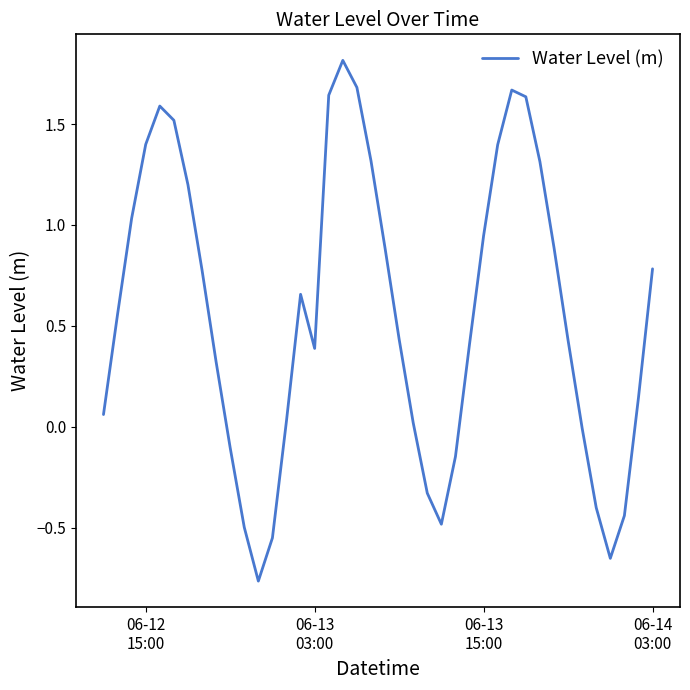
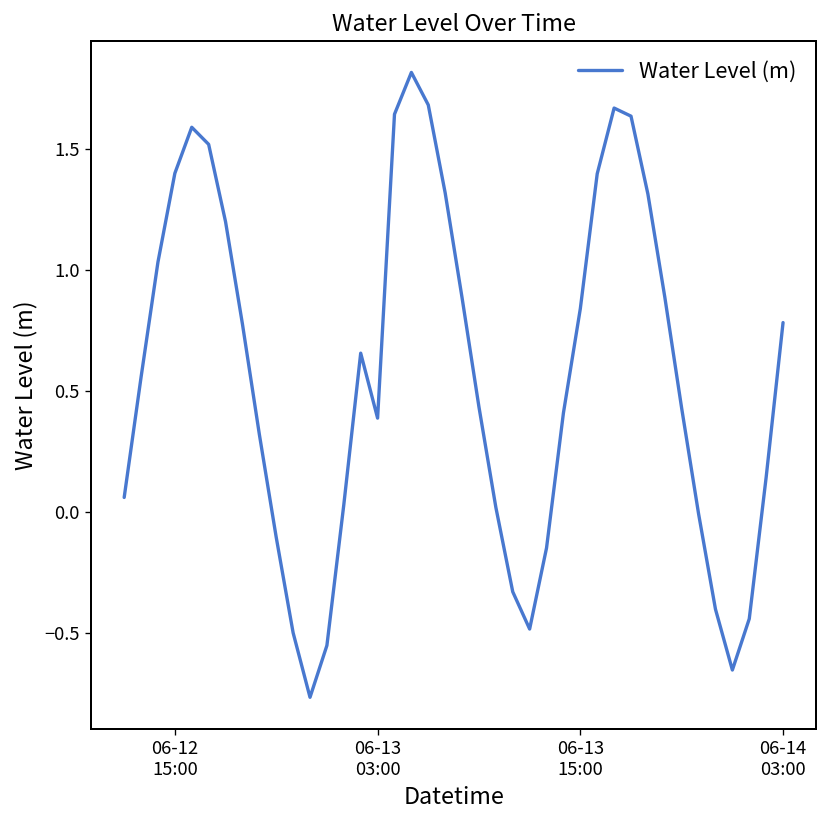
06-13 15:00: 0.95 -> 0.84
